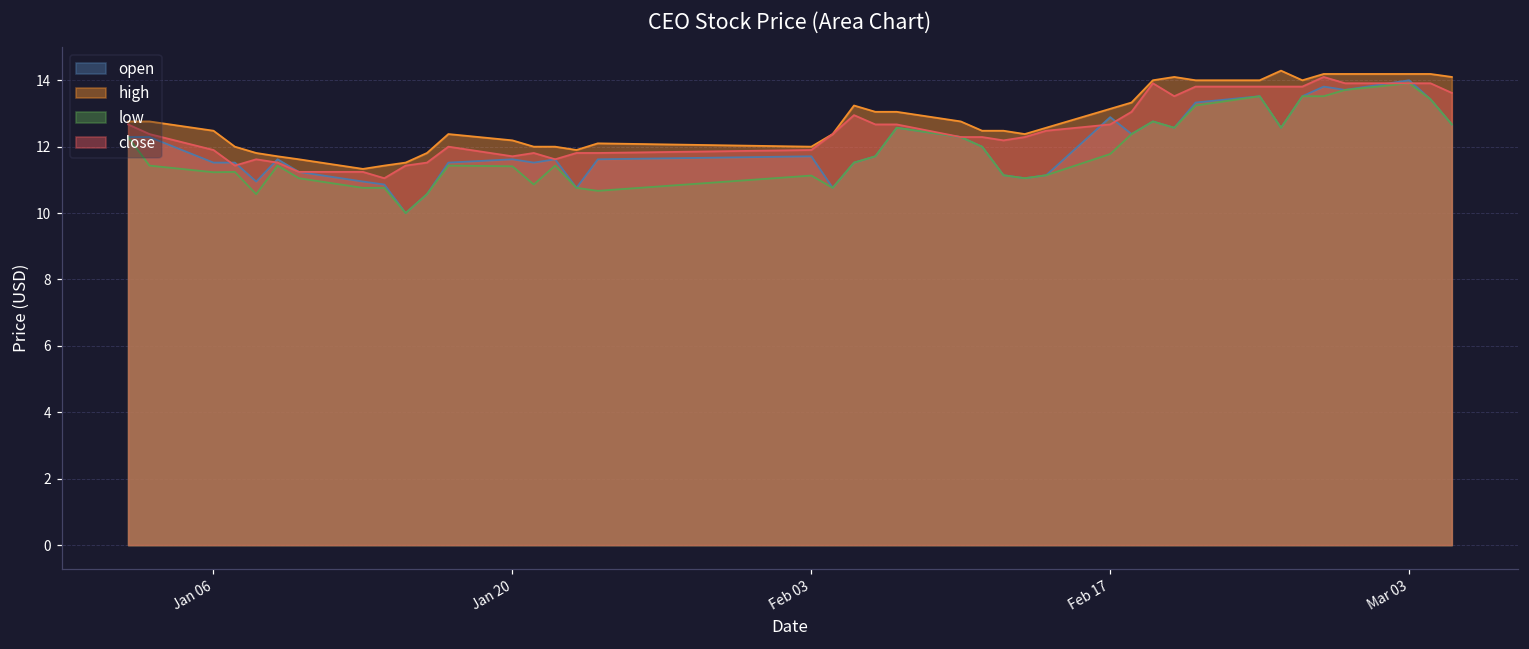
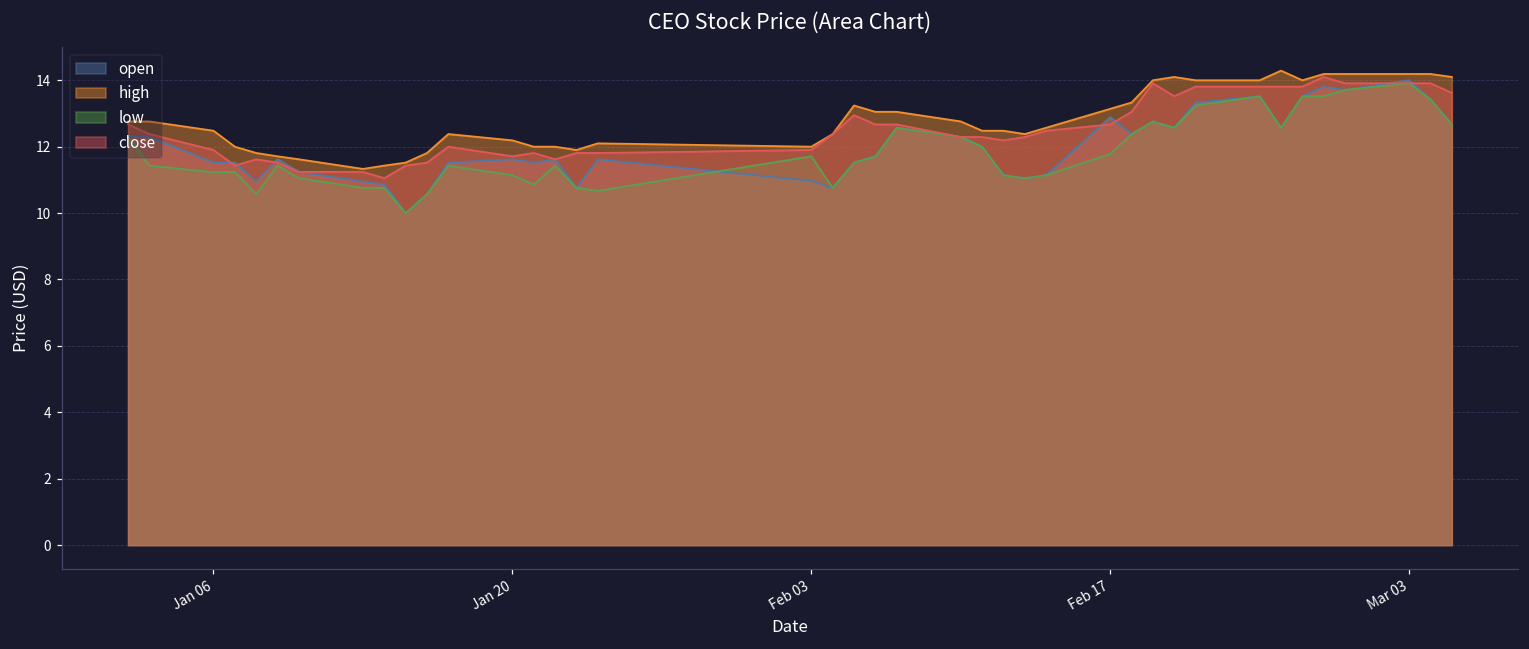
low, Jan 20: 11.4 -> 11.1
open, Feb 03: 11.7 -> 11.0
low, Feb 03: 11.1 -> 11.7
